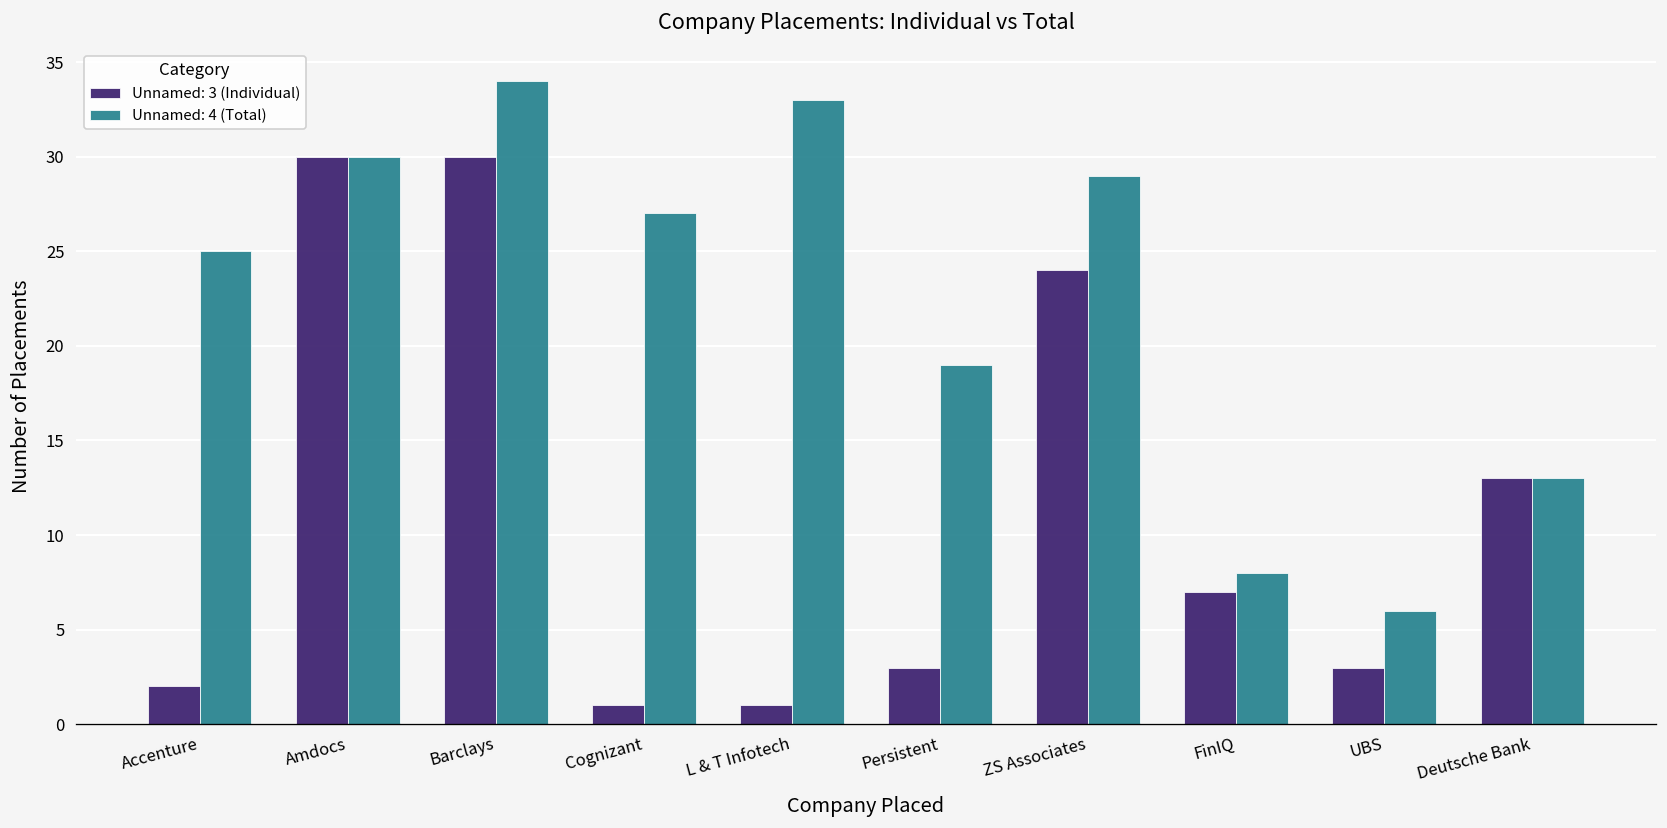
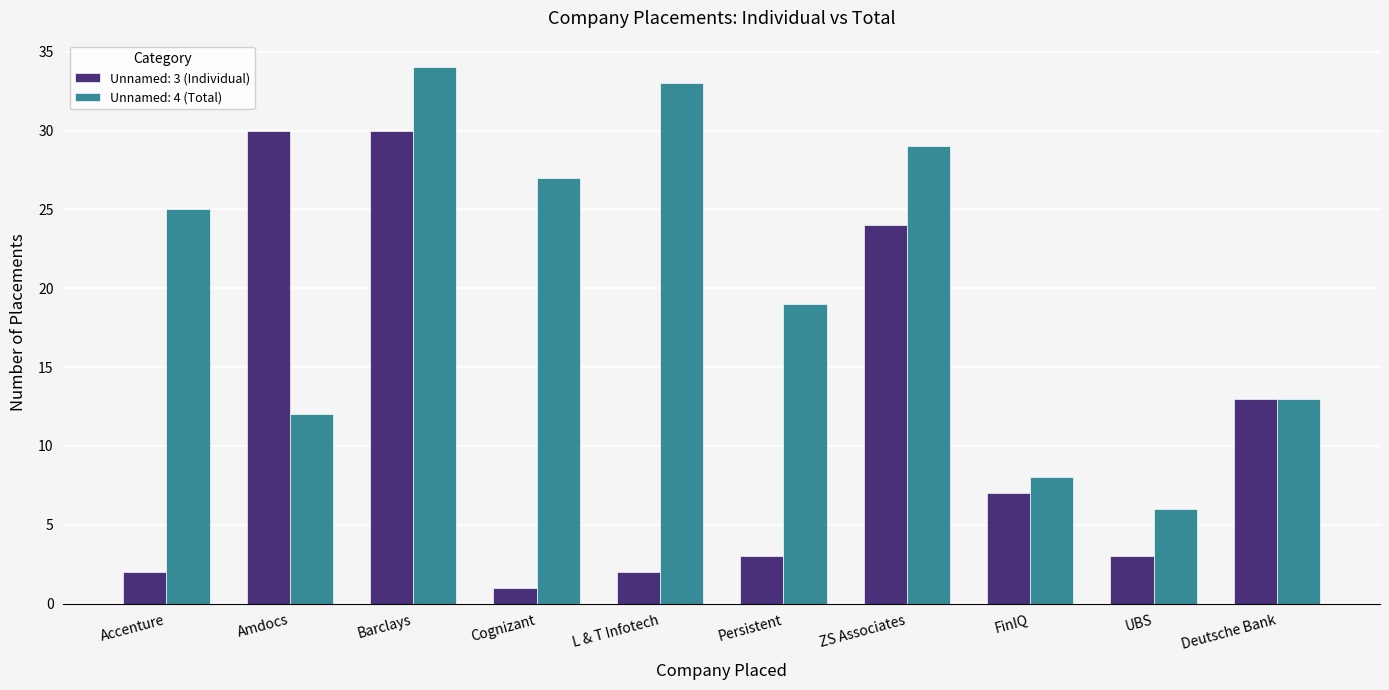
Unnamed: 4 (Total), Amdocs: 30 -> 12
Unnamed: 3 (Individual), L & T Infotech: 1 -> 2
